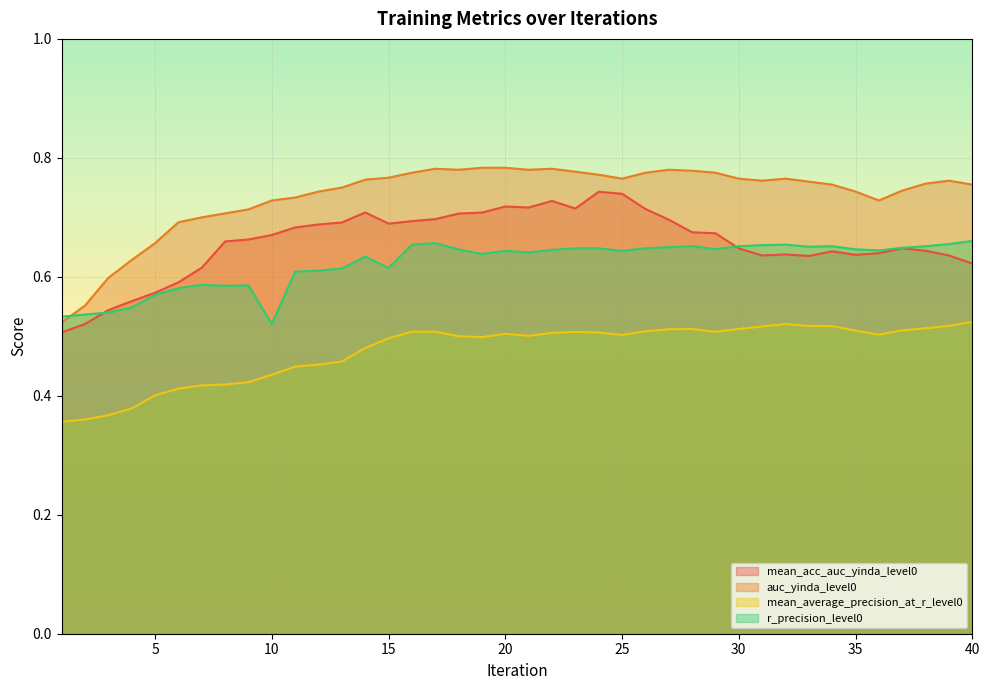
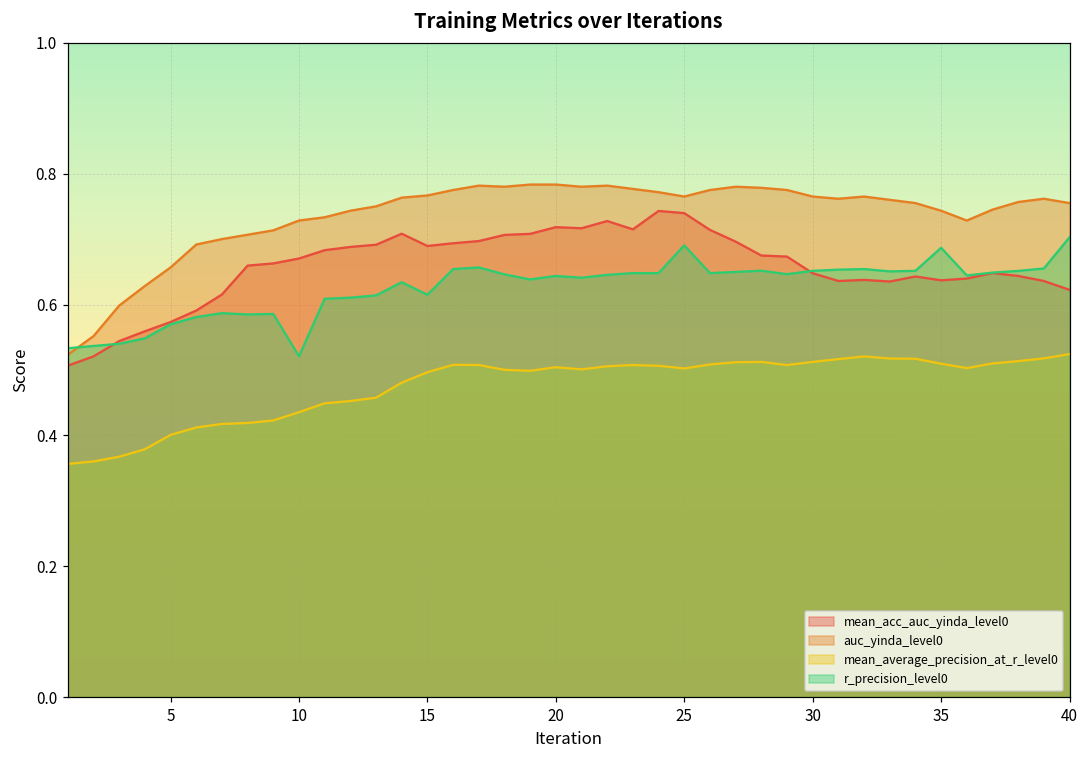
r_precision_level0, 25: 0.64 -> 0.69
r_precision_level0, 35: 0.65 -> 0.69
r_precision_level0, 40: 0.66 -> 0.70
